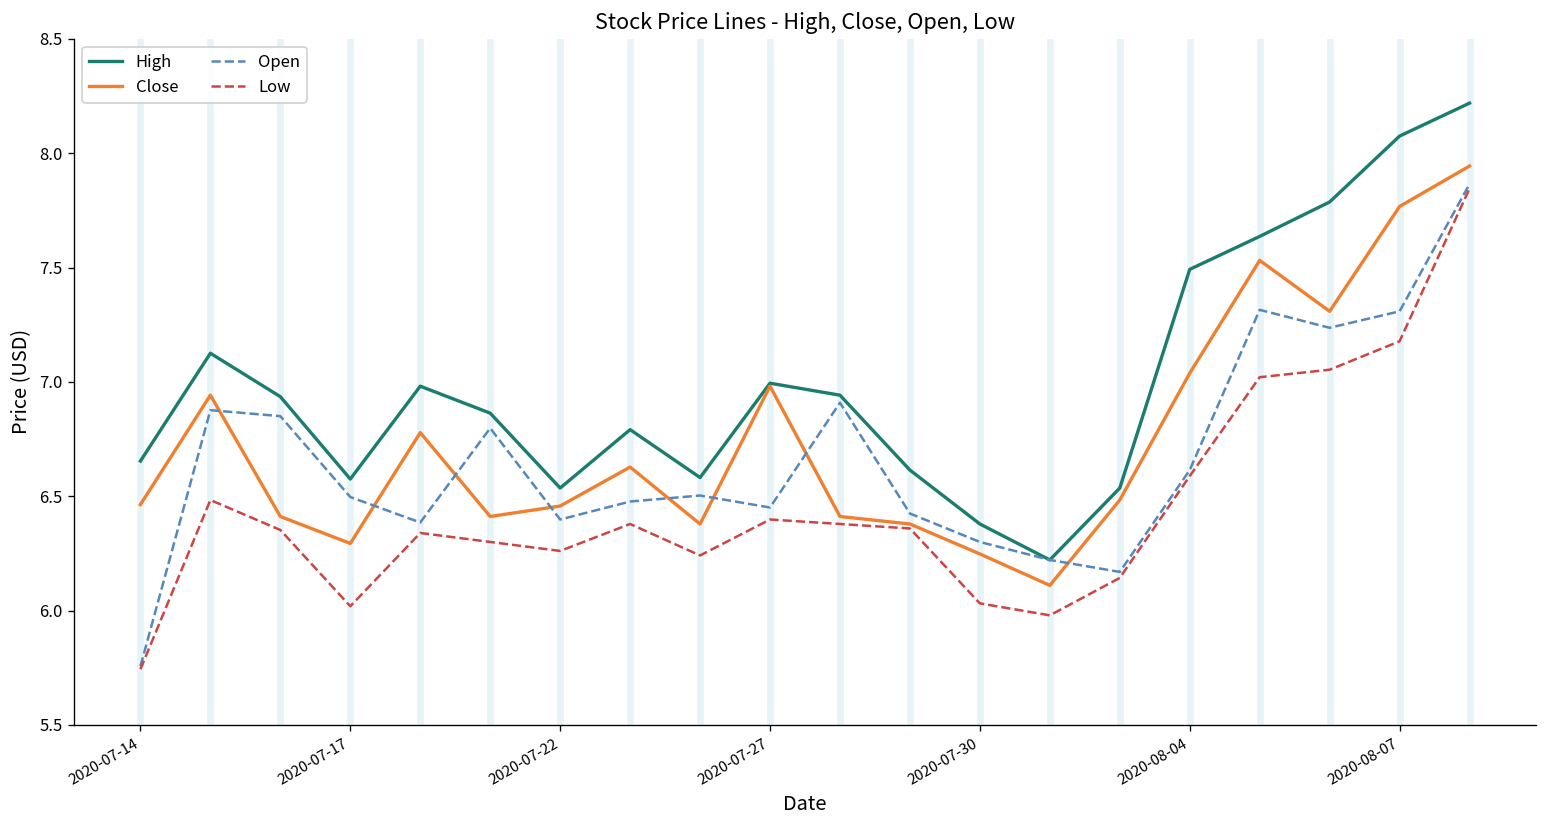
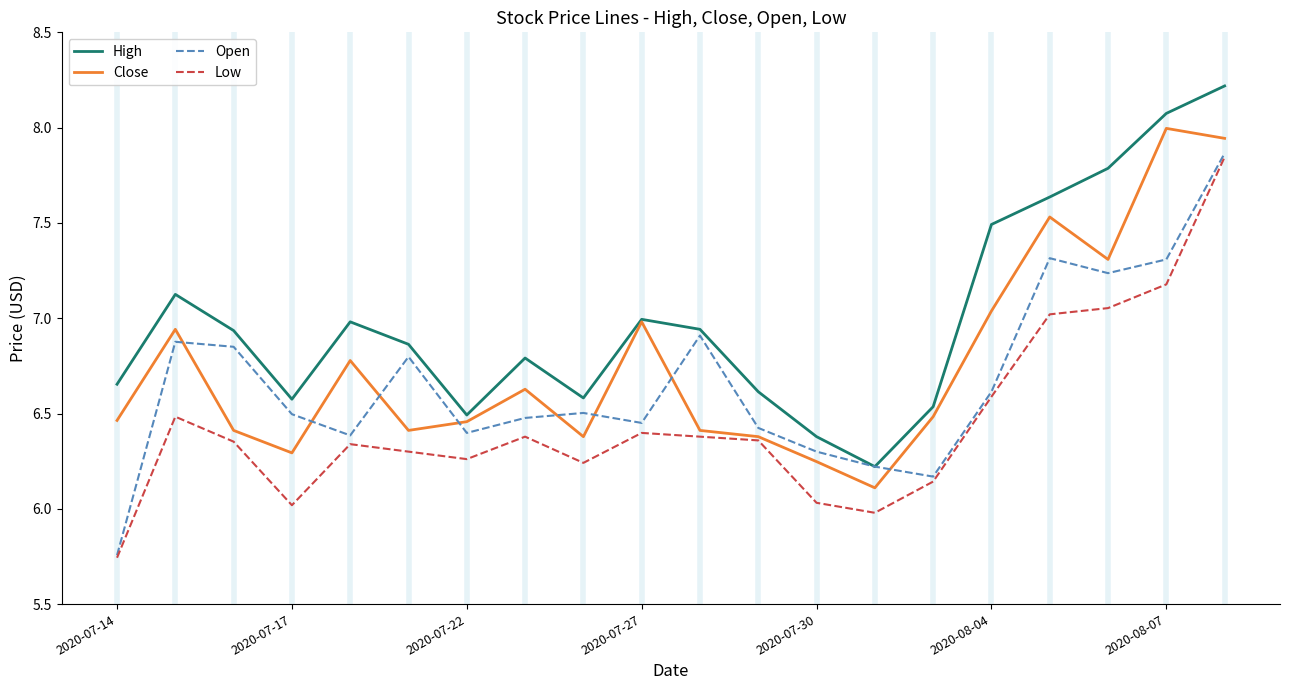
High, 2020-07-22: 6.54 -> 6.49
Close, 2020-08-07: 7.77 -> 8.00
